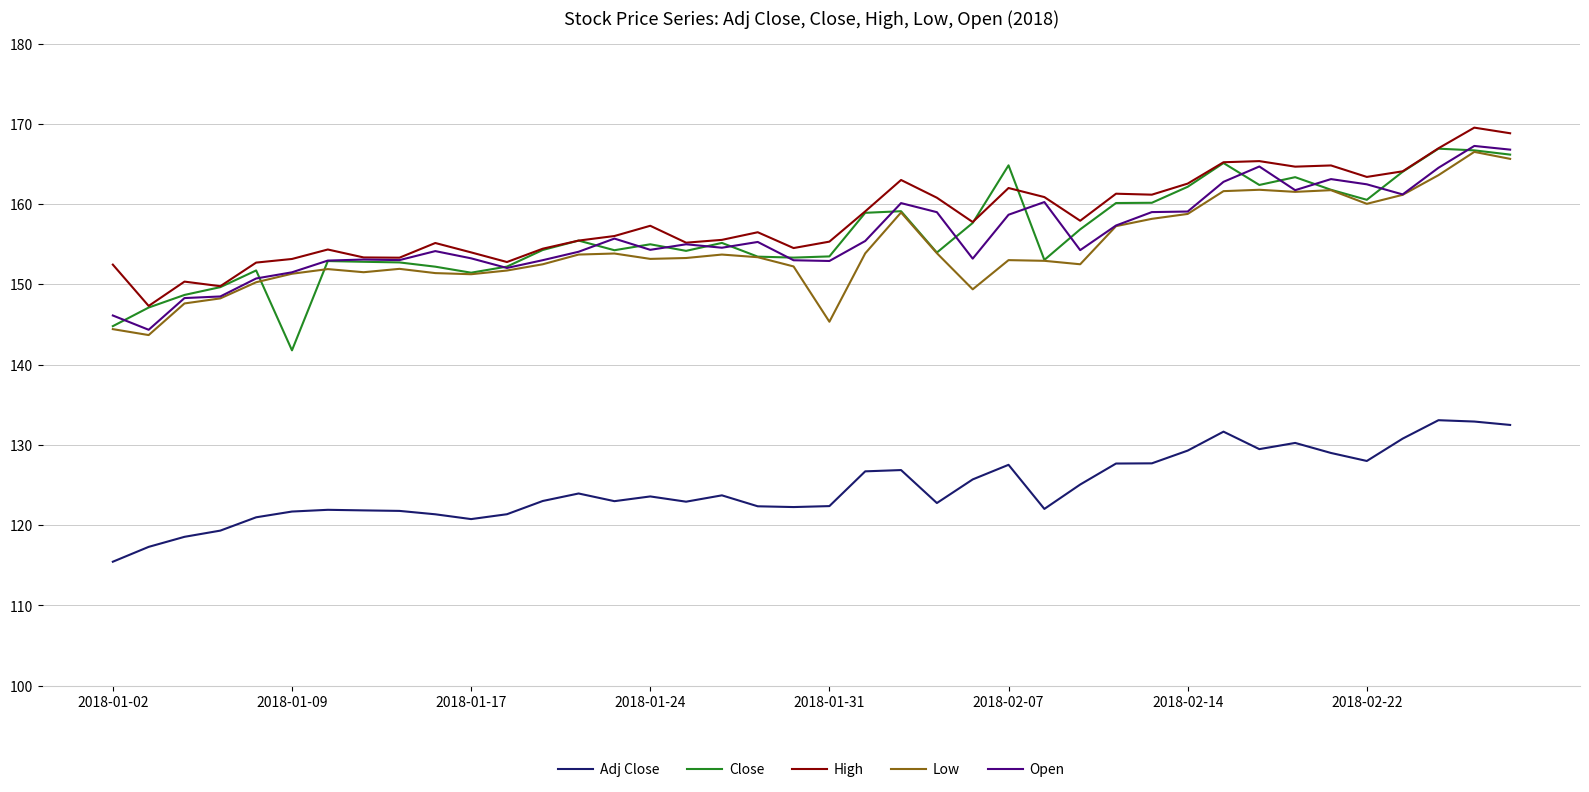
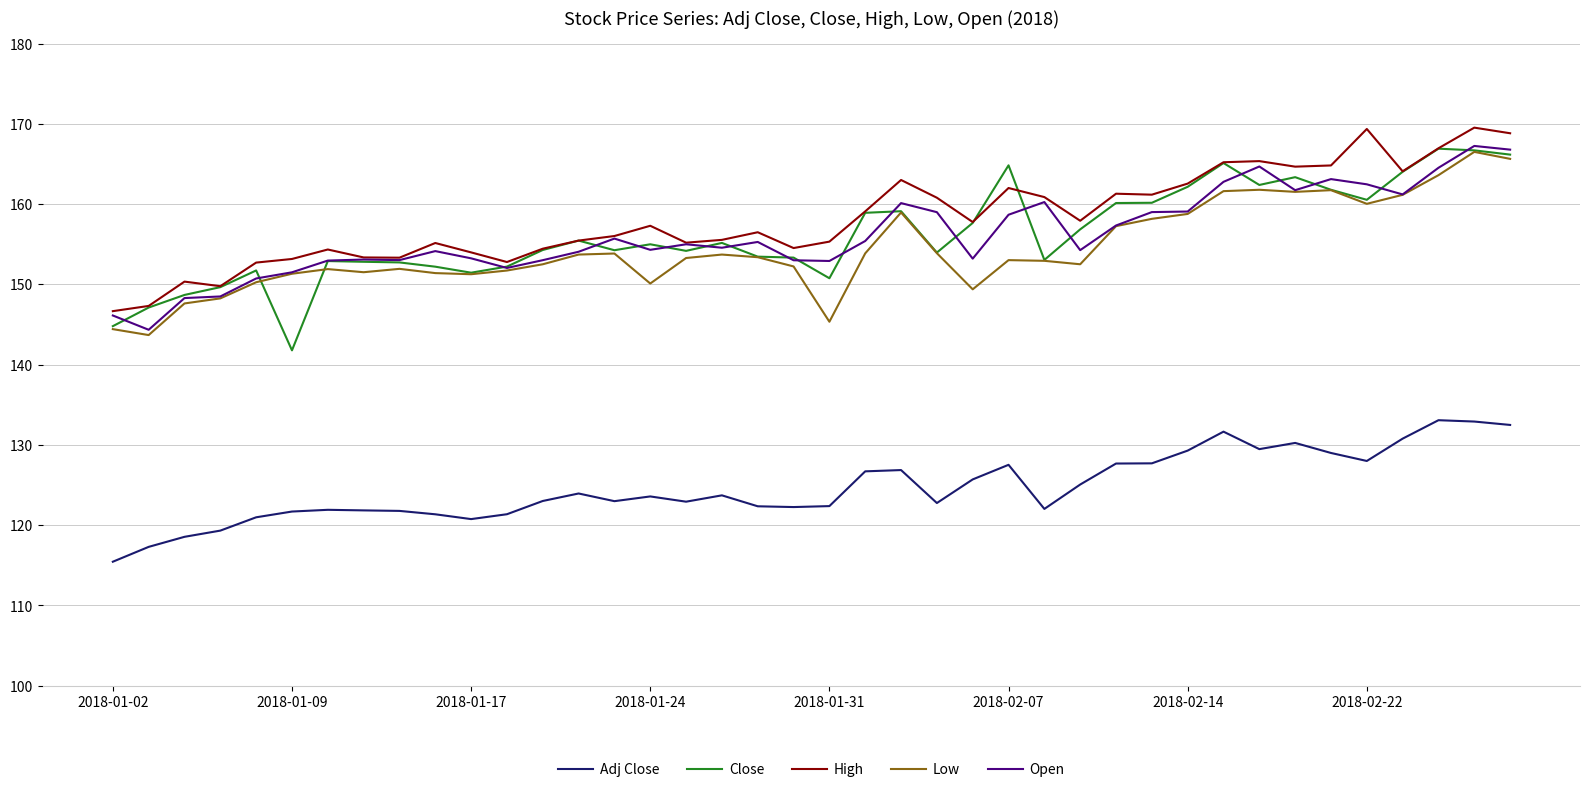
High, 2018-01-02: 152 -> 147
Low, 2018-01-24: 153 -> 150
Close, 2018-01-31: 153 -> 151
High, 2018-02-22: 163 -> 169
